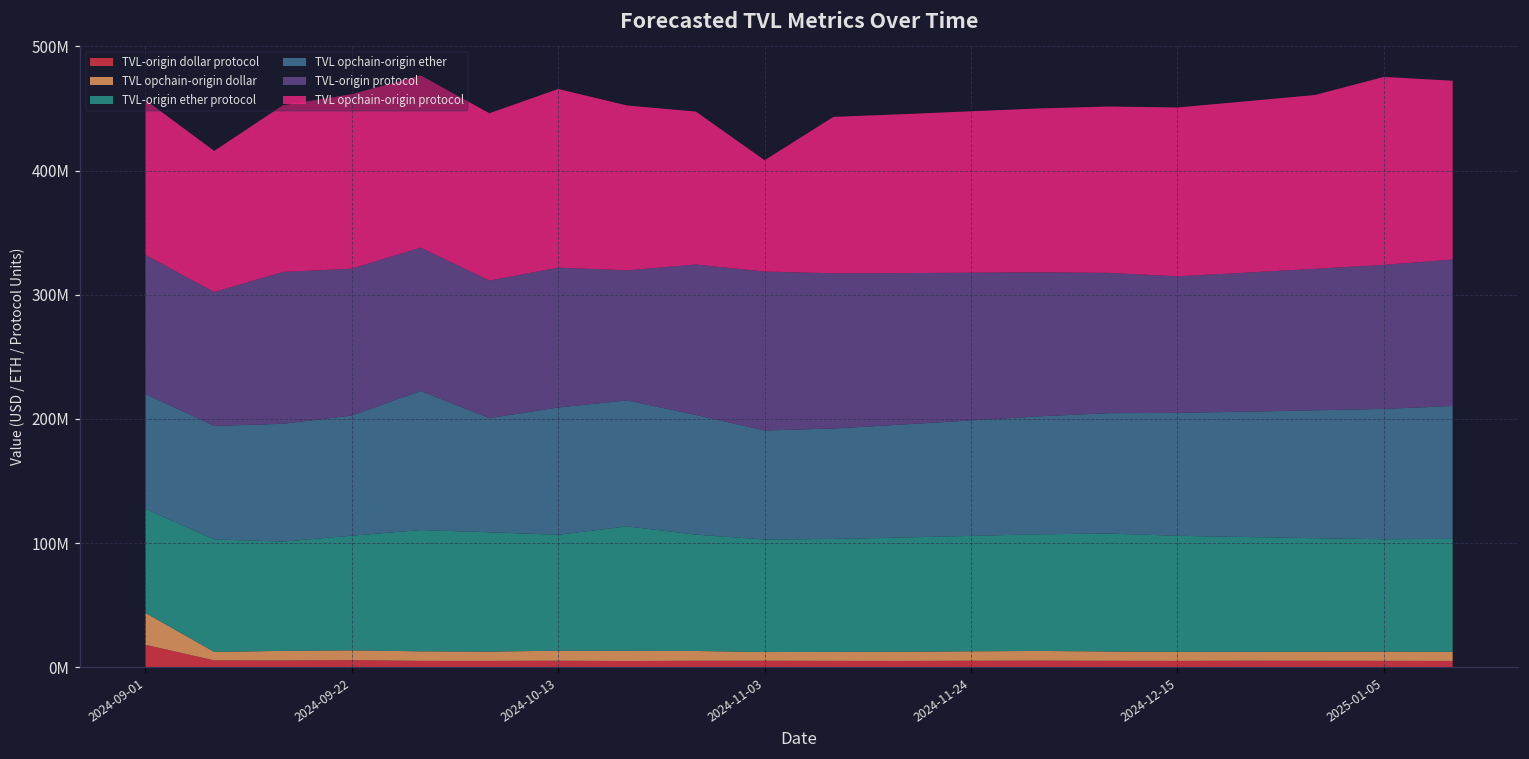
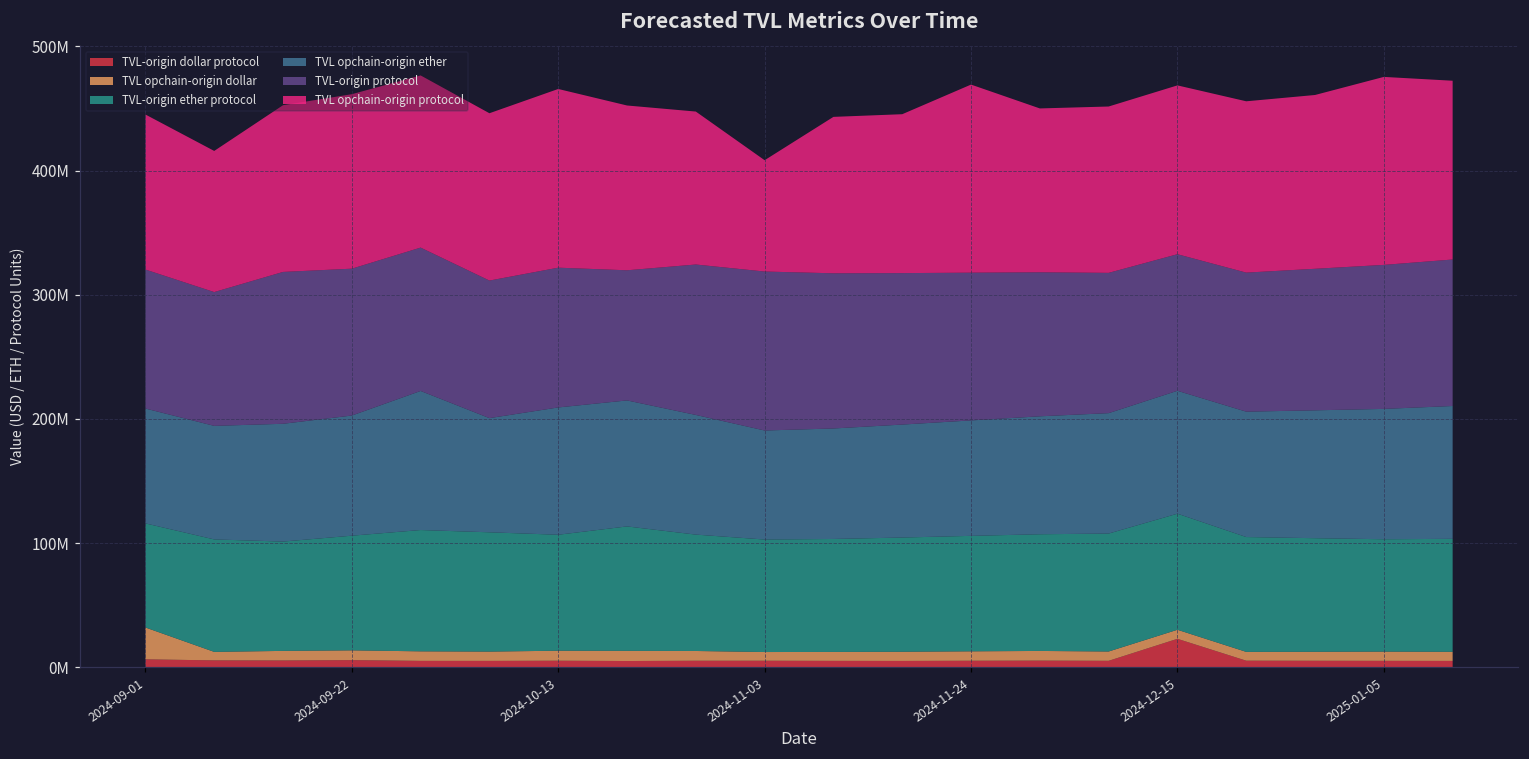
TVL-origin dollar protocol, 2024-09-01: 18000000 -> 6000000
TVL opchain-origin protocol, 2024-11-24: 130000000 -> 152000000
TVL-origin dollar protocol, 2024-12-15: 5000000 -> 23000000
